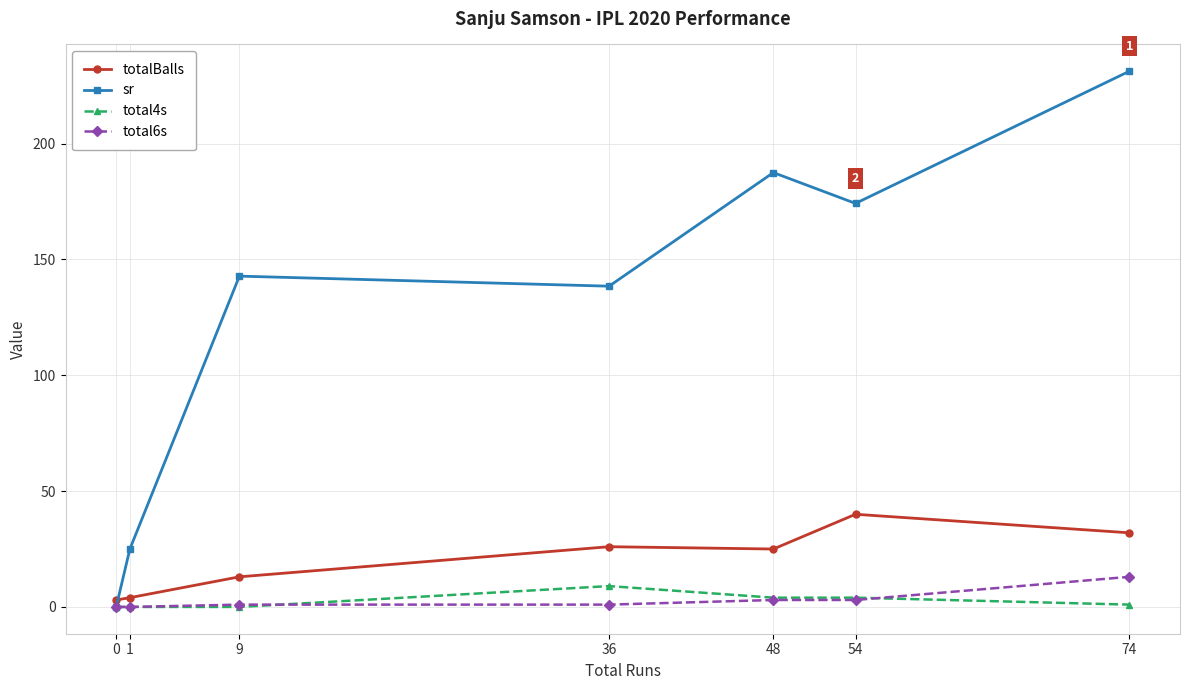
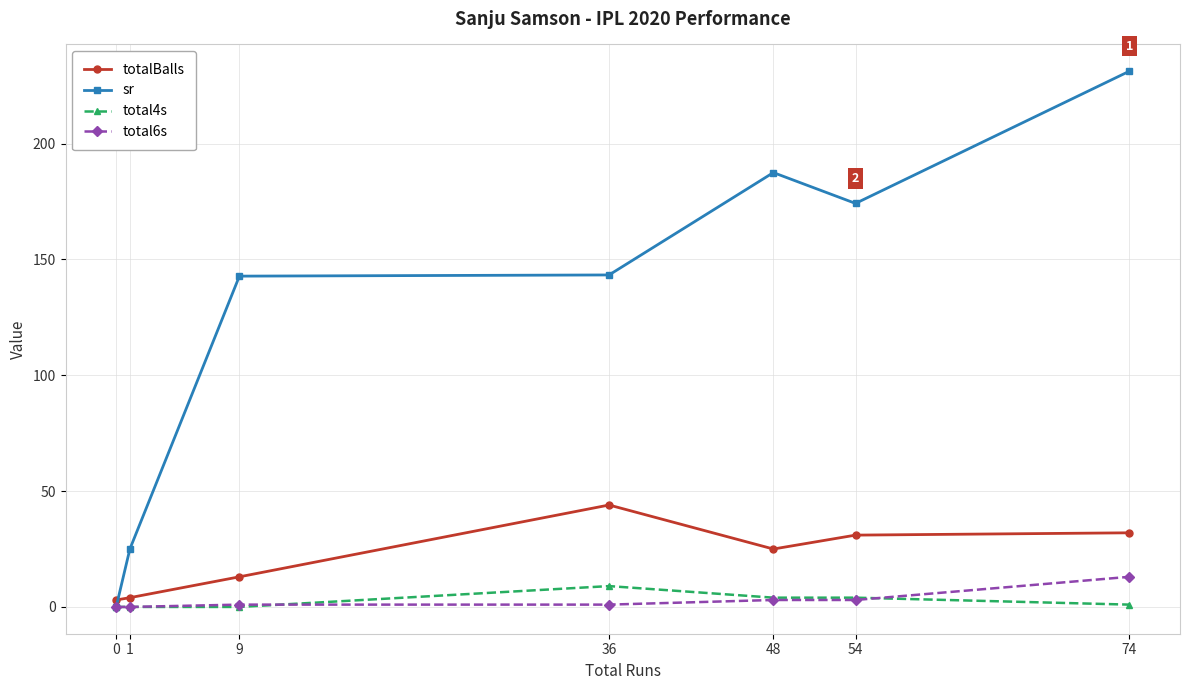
totalBalls, 36: 26 -> 44
sr, 36: 138 -> 143
totalBalls, 54: 40 -> 31
